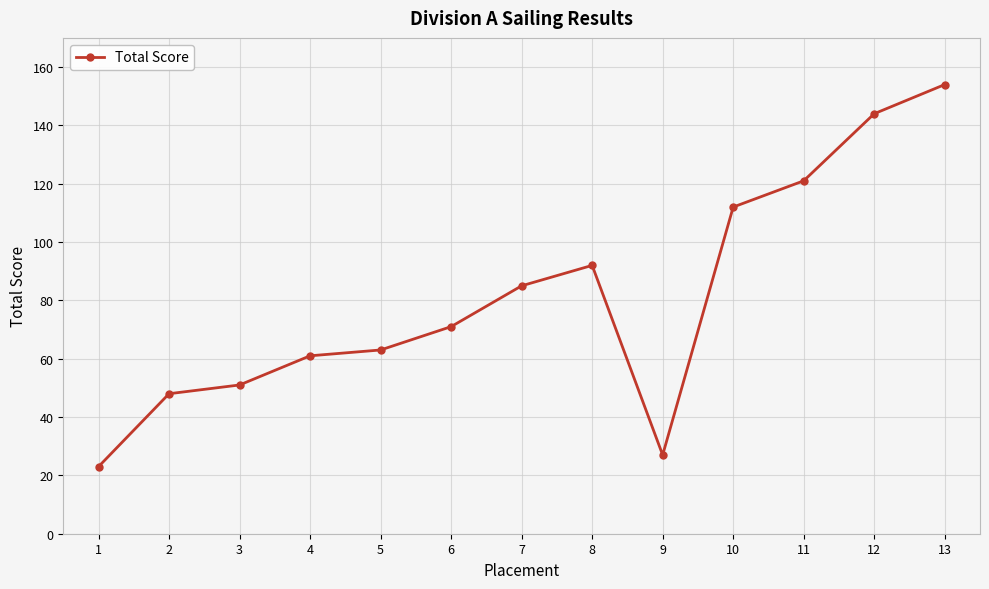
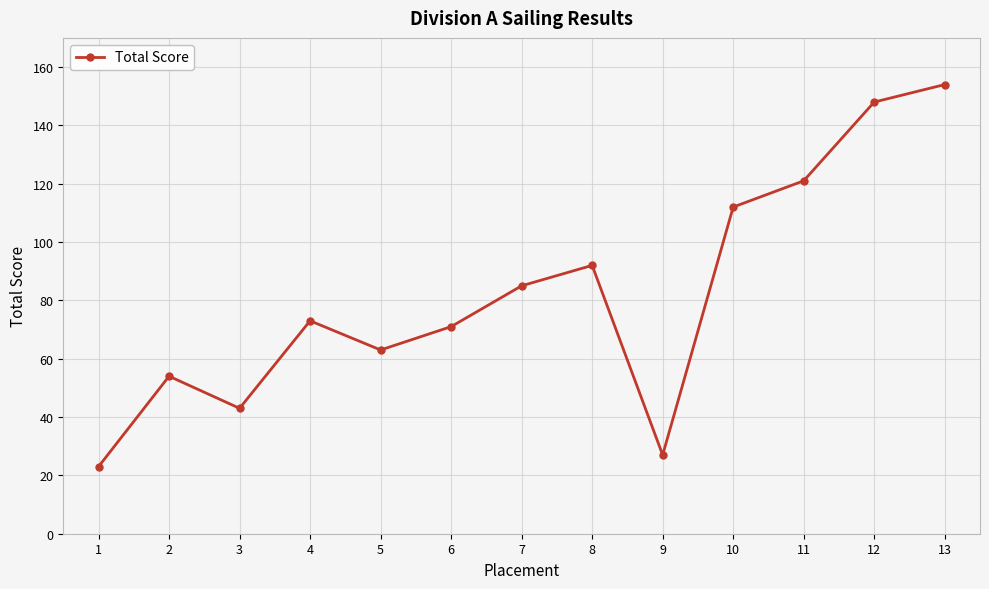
2: 48 -> 54
3: 51 -> 43
4: 61 -> 73
12: 144 -> 148
